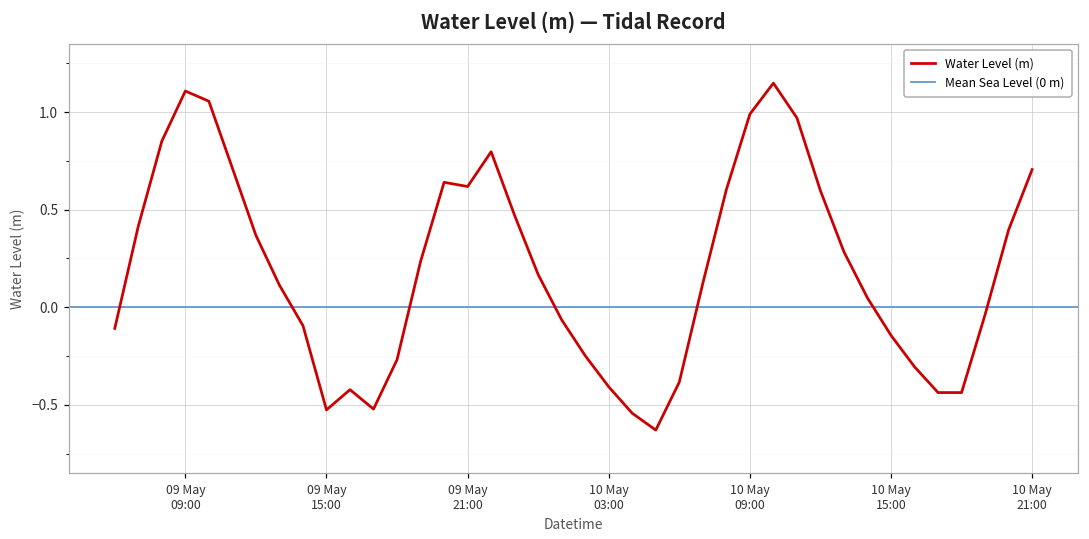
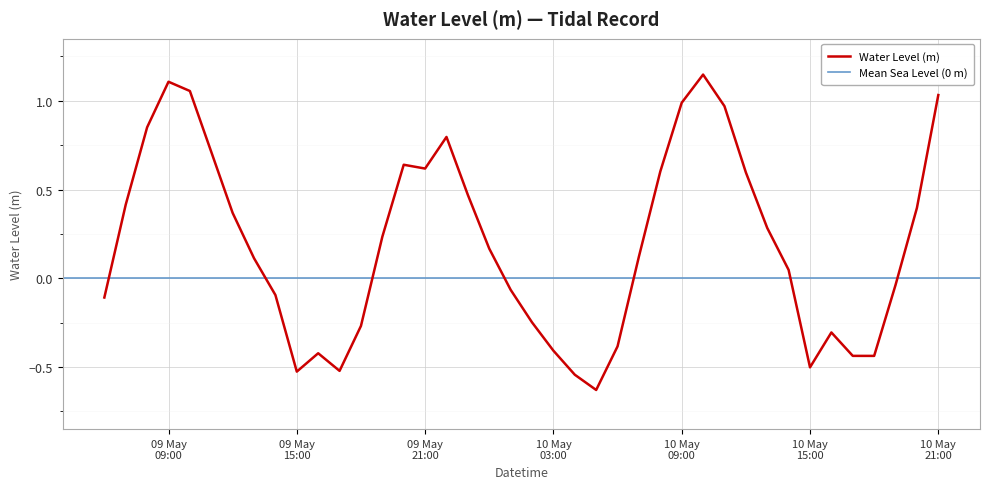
10 May 15:00: -0.14 -> -0.50
10 May 21:00: 0.71 -> 1.03
